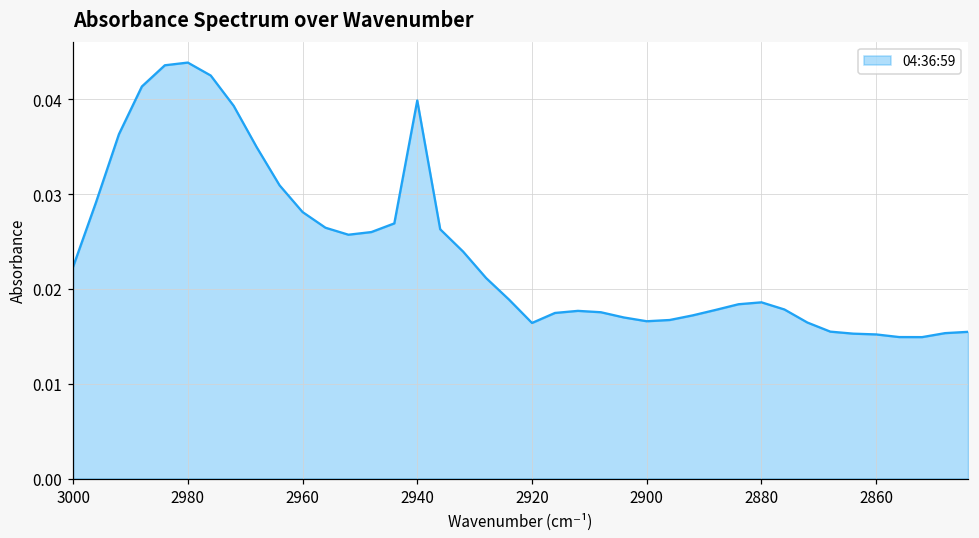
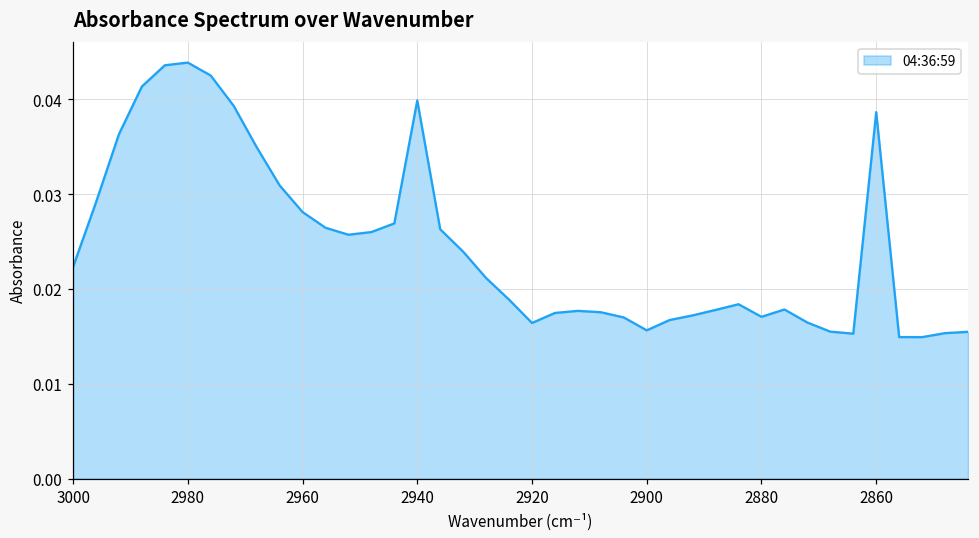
2900: 0.017 -> 0.016
2880: 0.019 -> 0.017
2860: 0.015 -> 0.039
